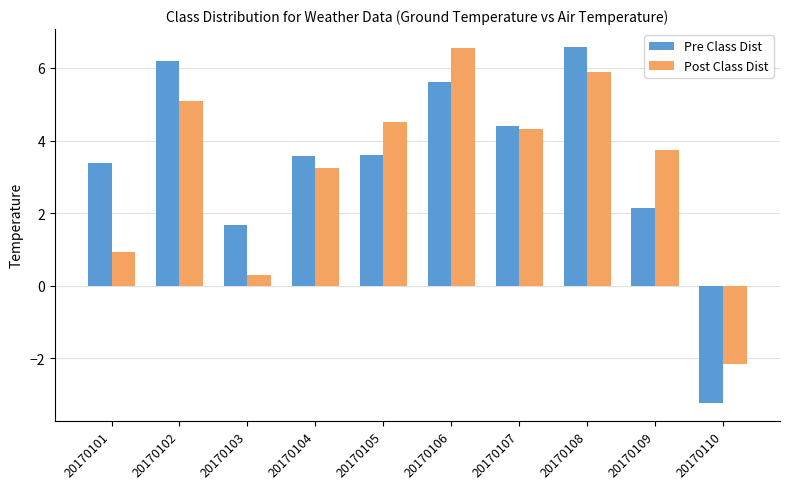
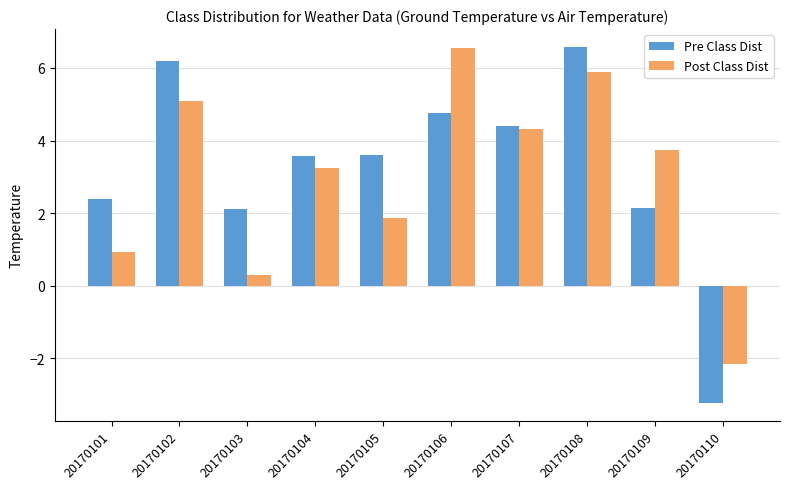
Pre Class Dist, 20170101: 3.4 -> 2.4
Pre Class Dist, 20170103: 1.7 -> 2.1
Post Class Dist, 20170105: 4.5 -> 1.9
Pre Class Dist, 20170106: 5.6 -> 4.8
